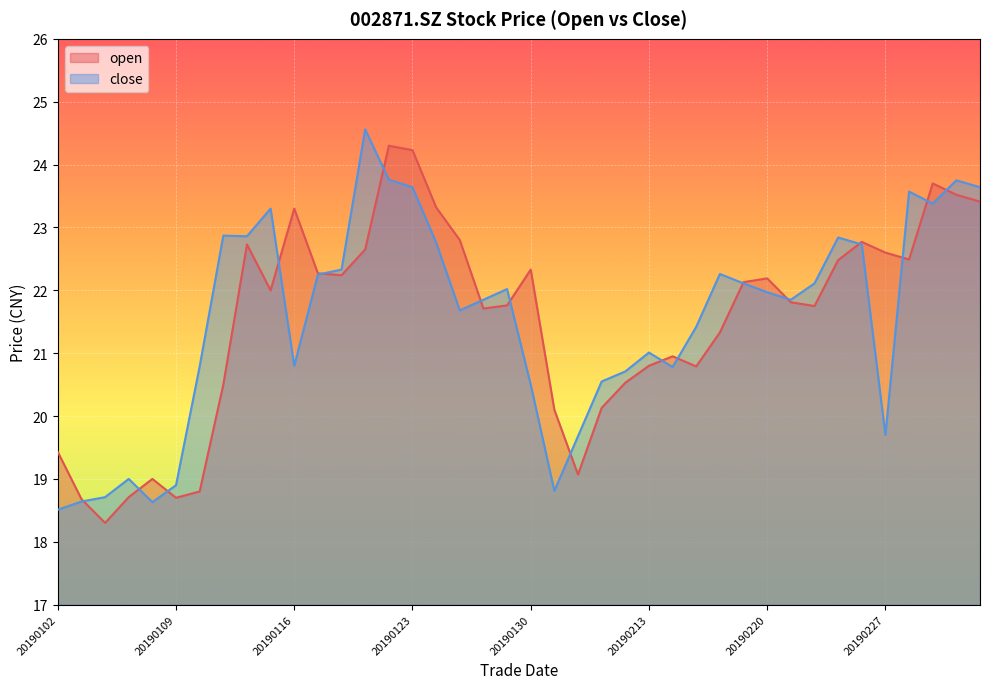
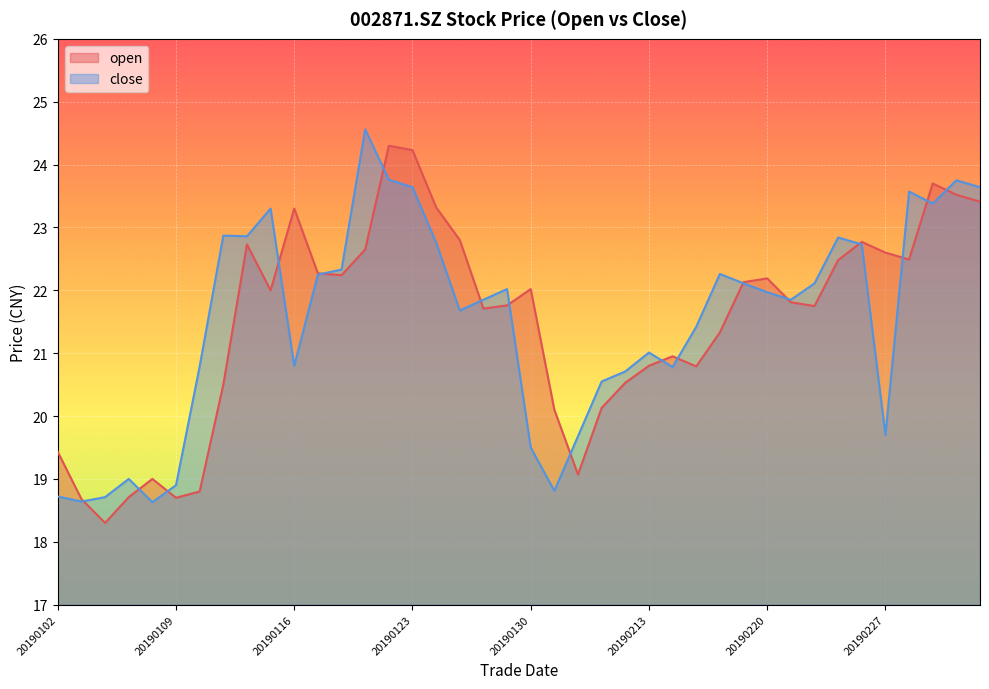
close, 20190102: 18.5 -> 18.7
open, 20190130: 22.3 -> 22.0
close, 20190130: 20.5 -> 19.5
